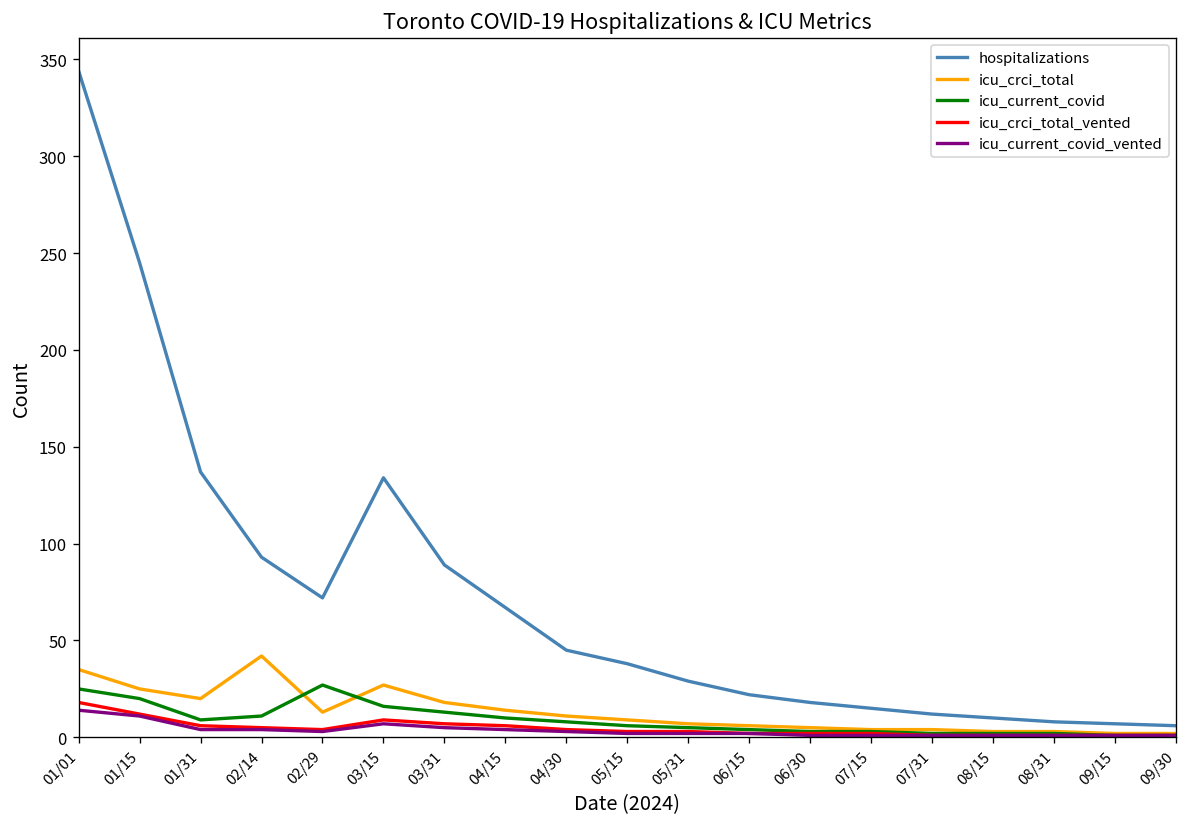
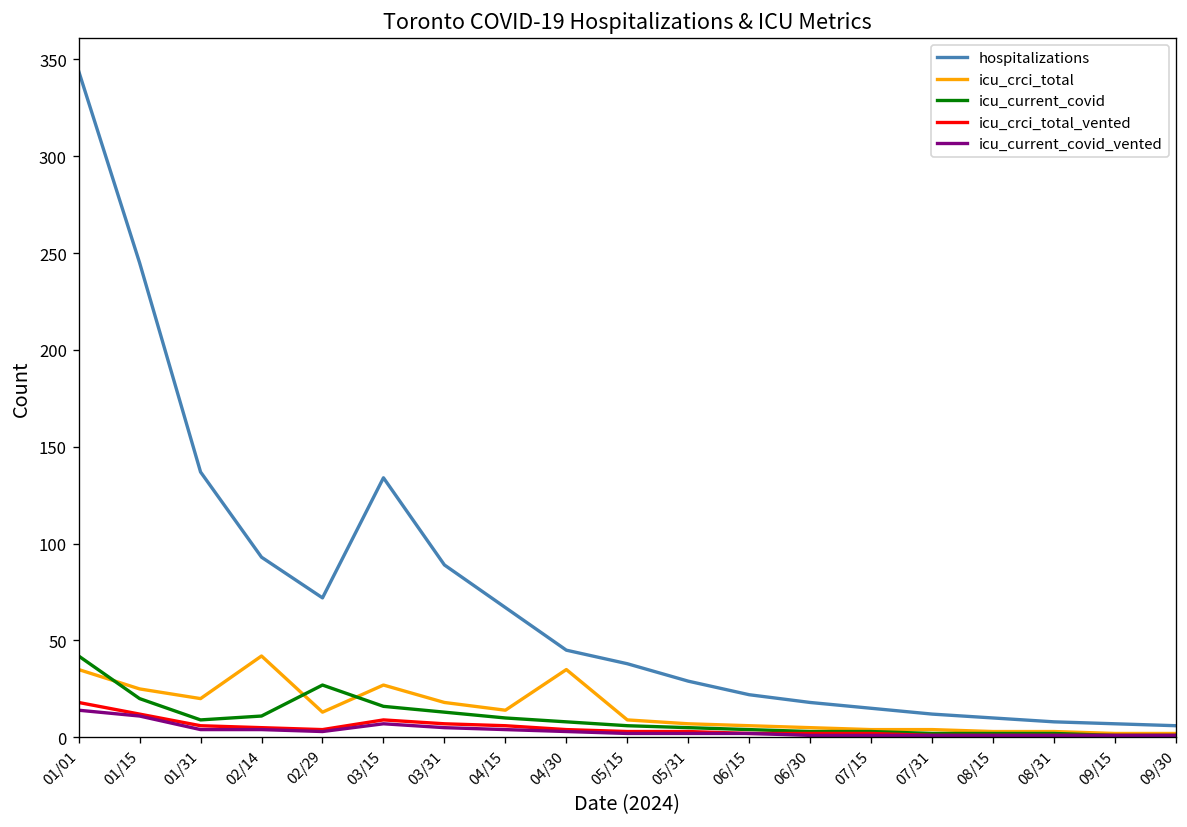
icu_current_covid, 01/01: 25 -> 42
icu_crci_total, 04/30: 11 -> 35
